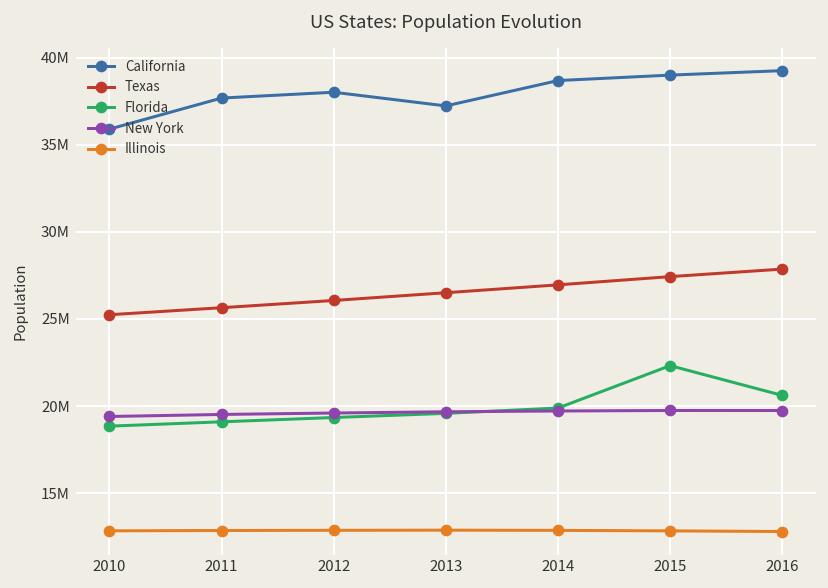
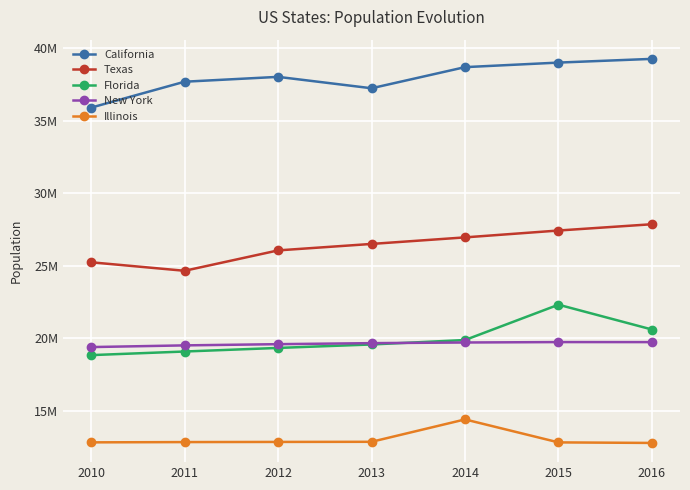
Texas, 2011: 25600000 -> 24700000
Illinois, 2014: 12900000 -> 14400000
